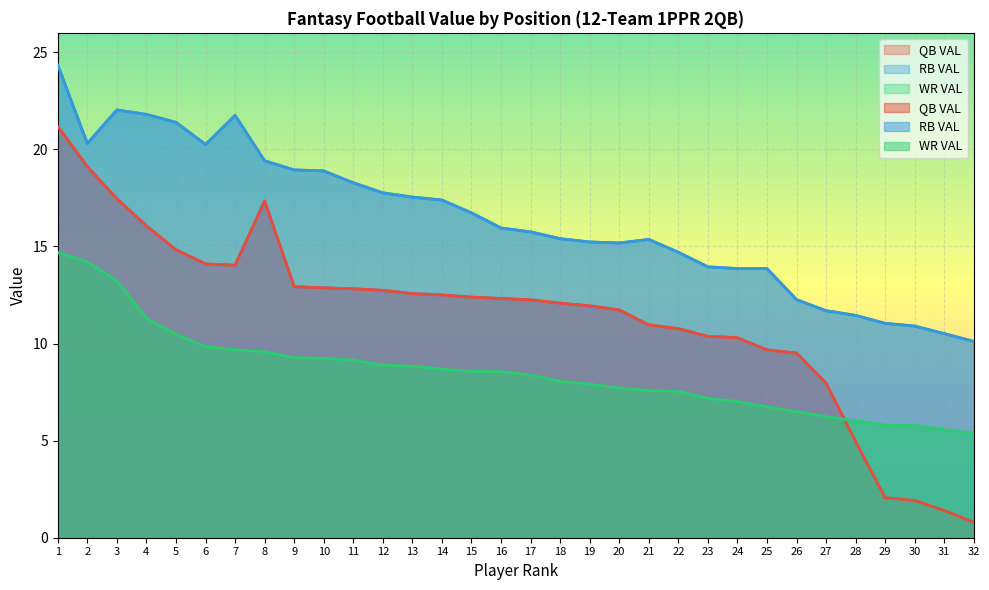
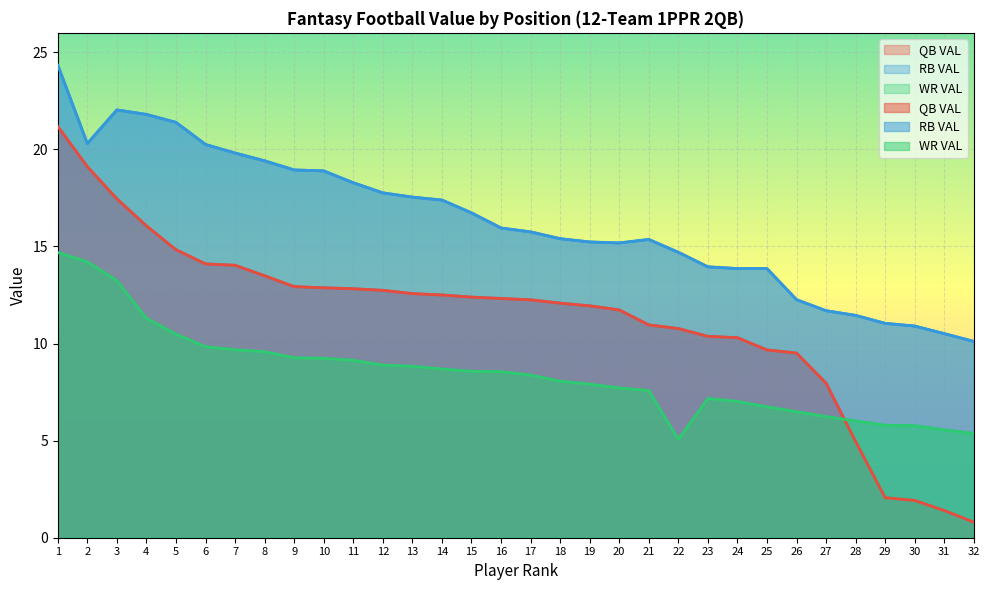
RB VAL, 7: 21.8 -> 19.8
QB VAL, 8: 17.3 -> 13.5
WR VAL, 22: 7.5 -> 5.1
